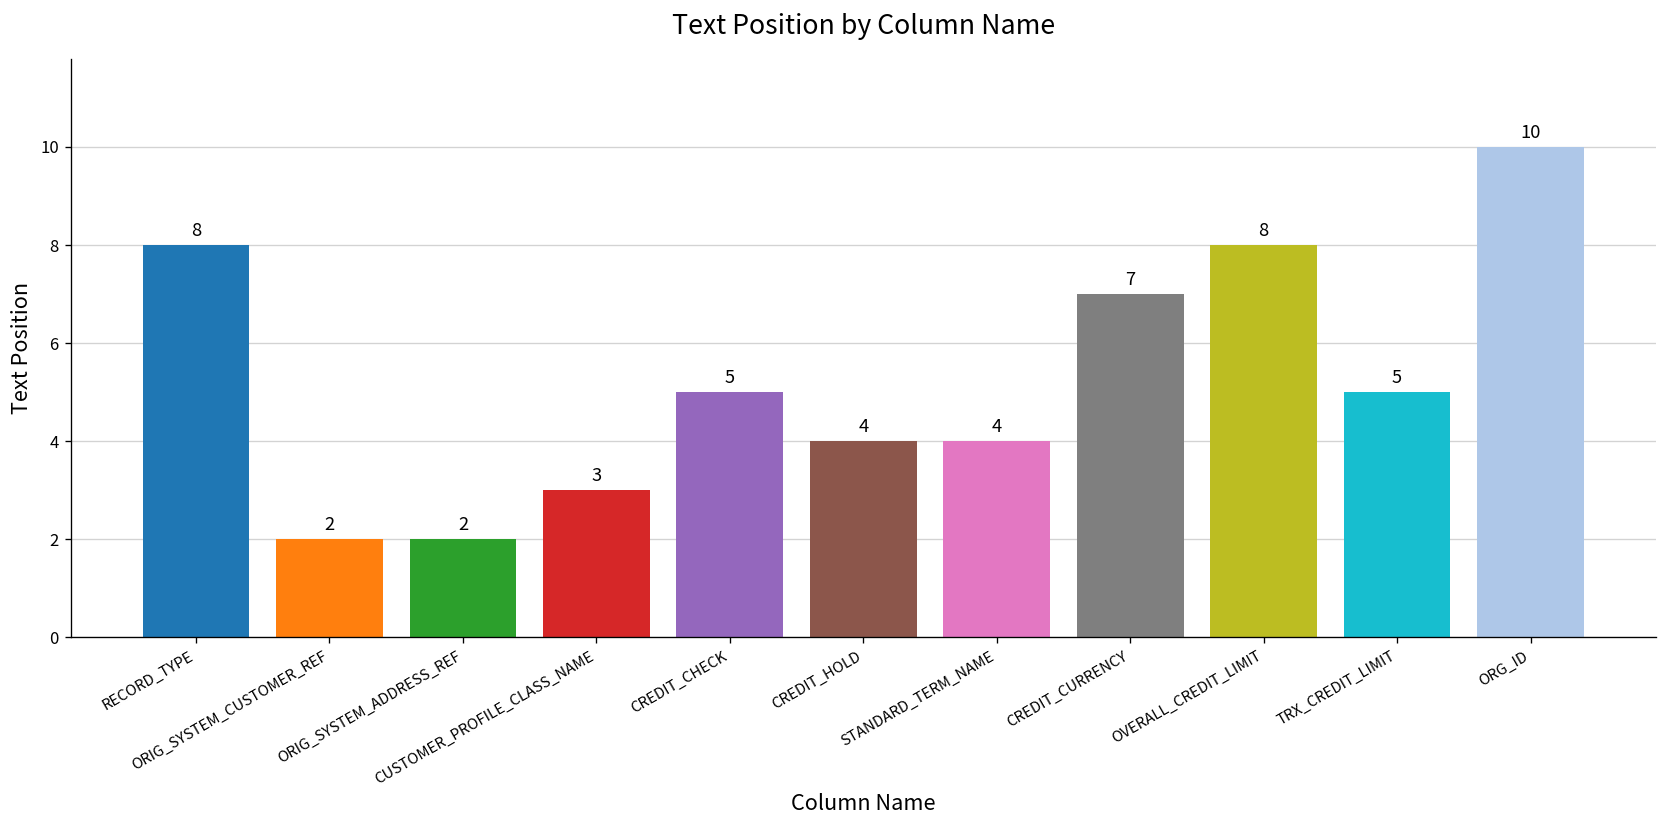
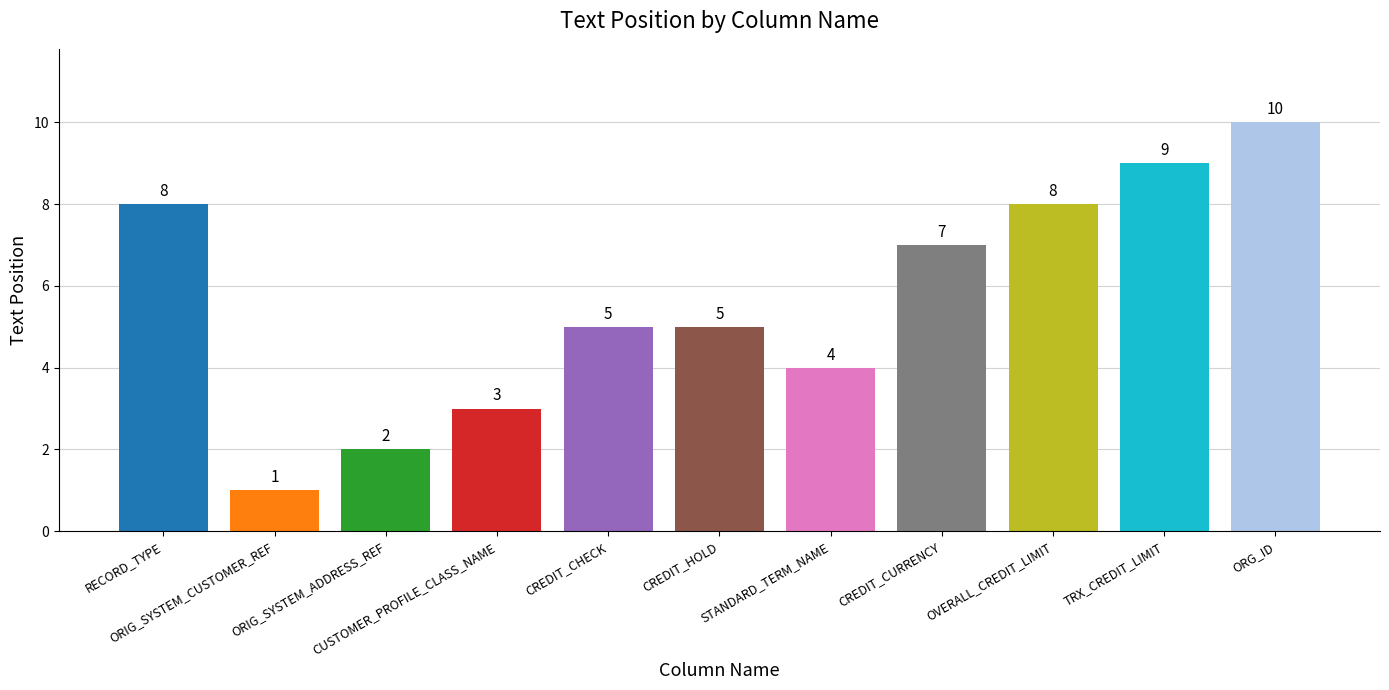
ORIG_SYSTEM_CUSTOMER_REF: 2 -> 1
CREDIT_HOLD: 4 -> 5
TRX_CREDIT_LIMIT: 5 -> 9
